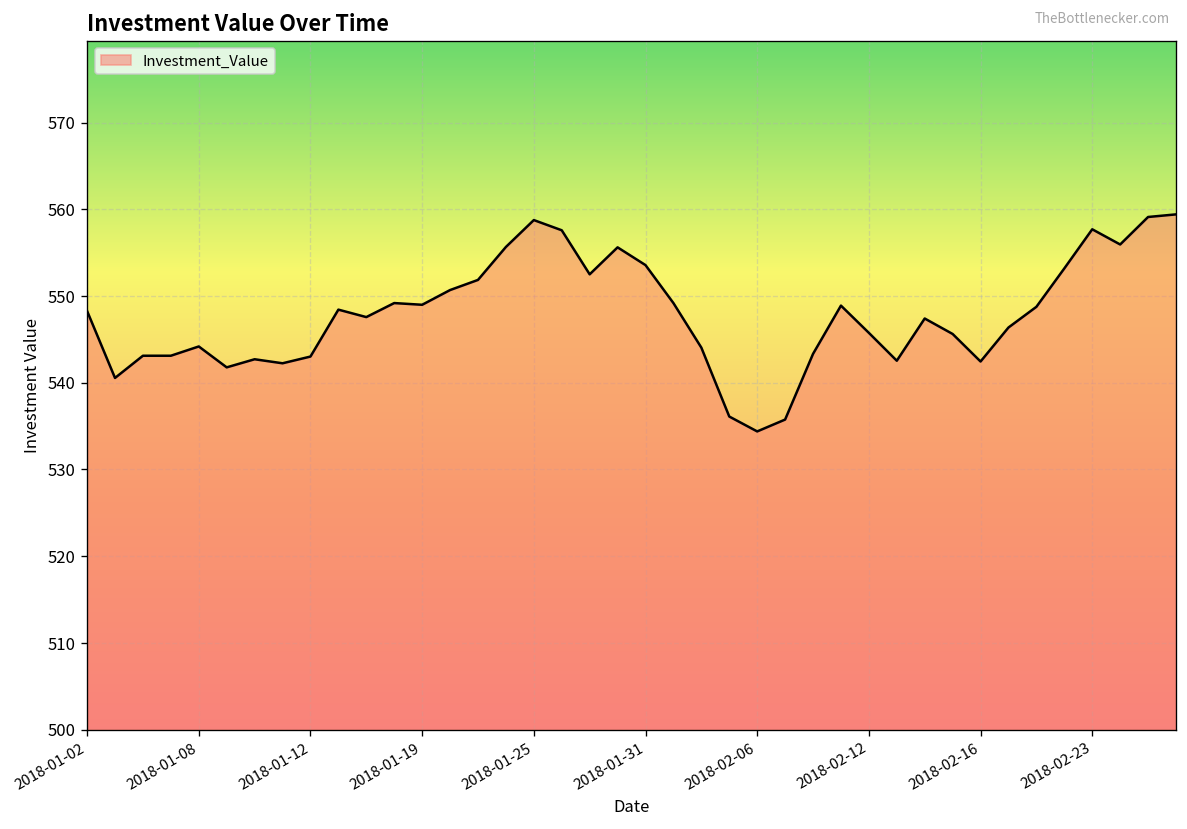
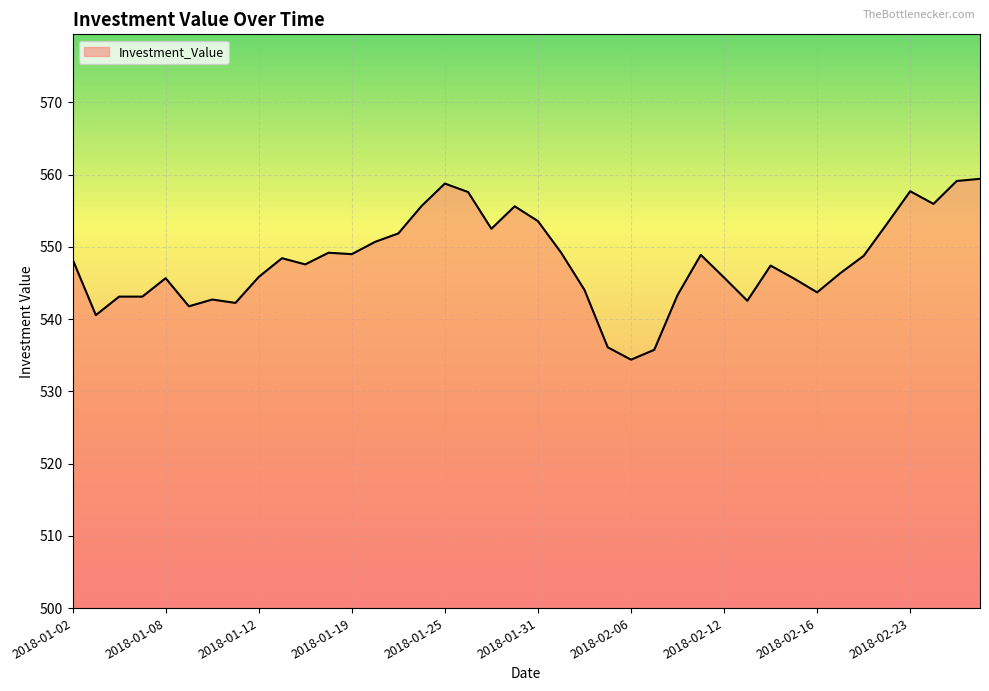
2018-01-08: 544 -> 546
2018-01-12: 543 -> 546
2018-02-16: 542 -> 544
